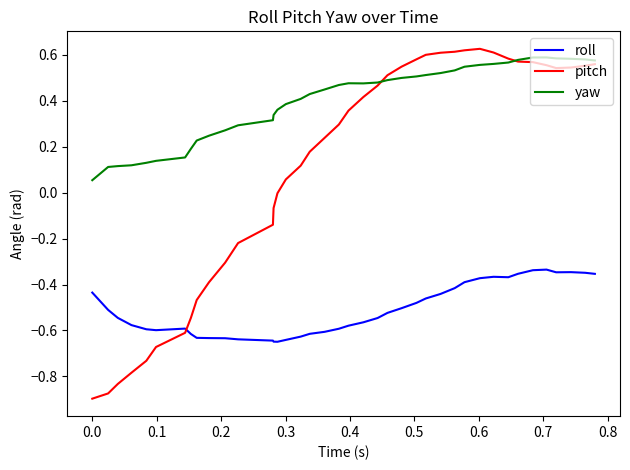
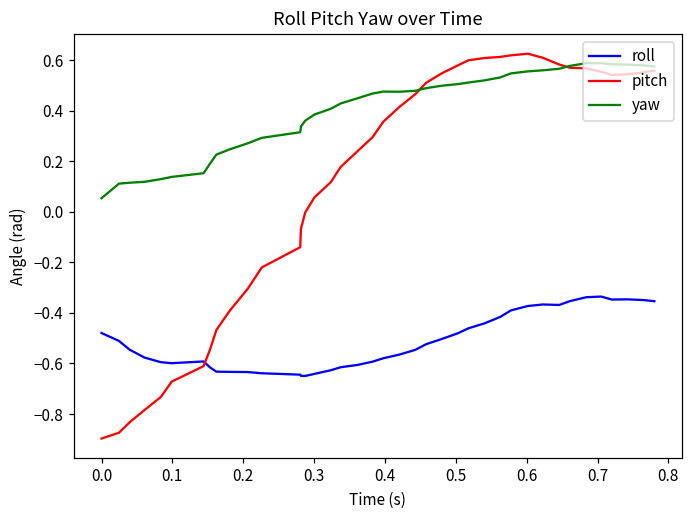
roll, 0.0: -0.44 -> -0.48
